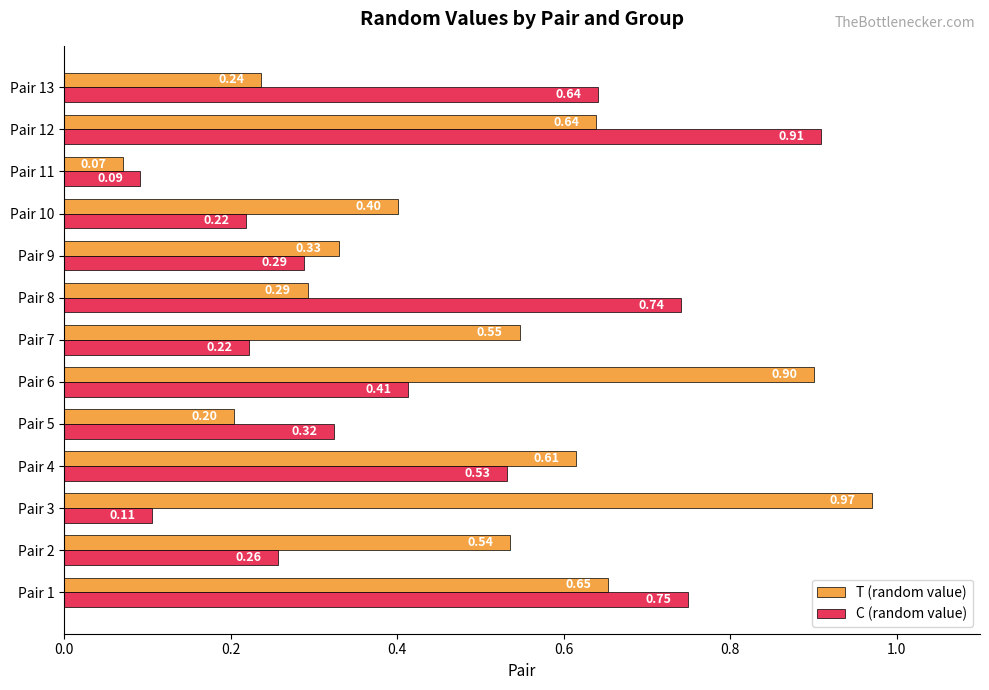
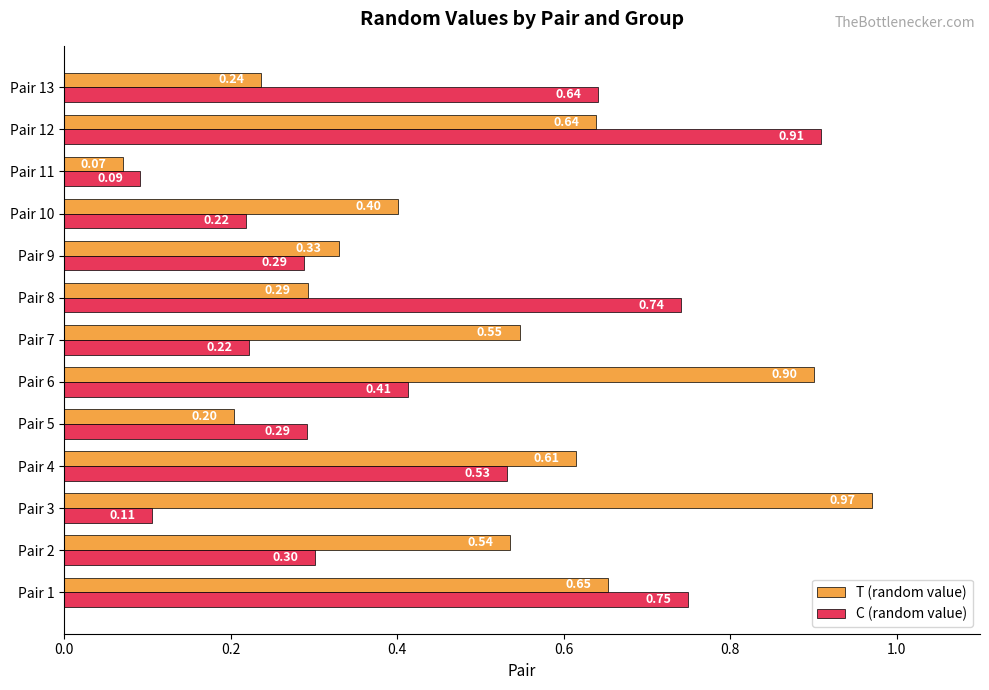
C (random value), Pair 5: 0.32 -> 0.29
C (random value), Pair 2: 0.26 -> 0.30
